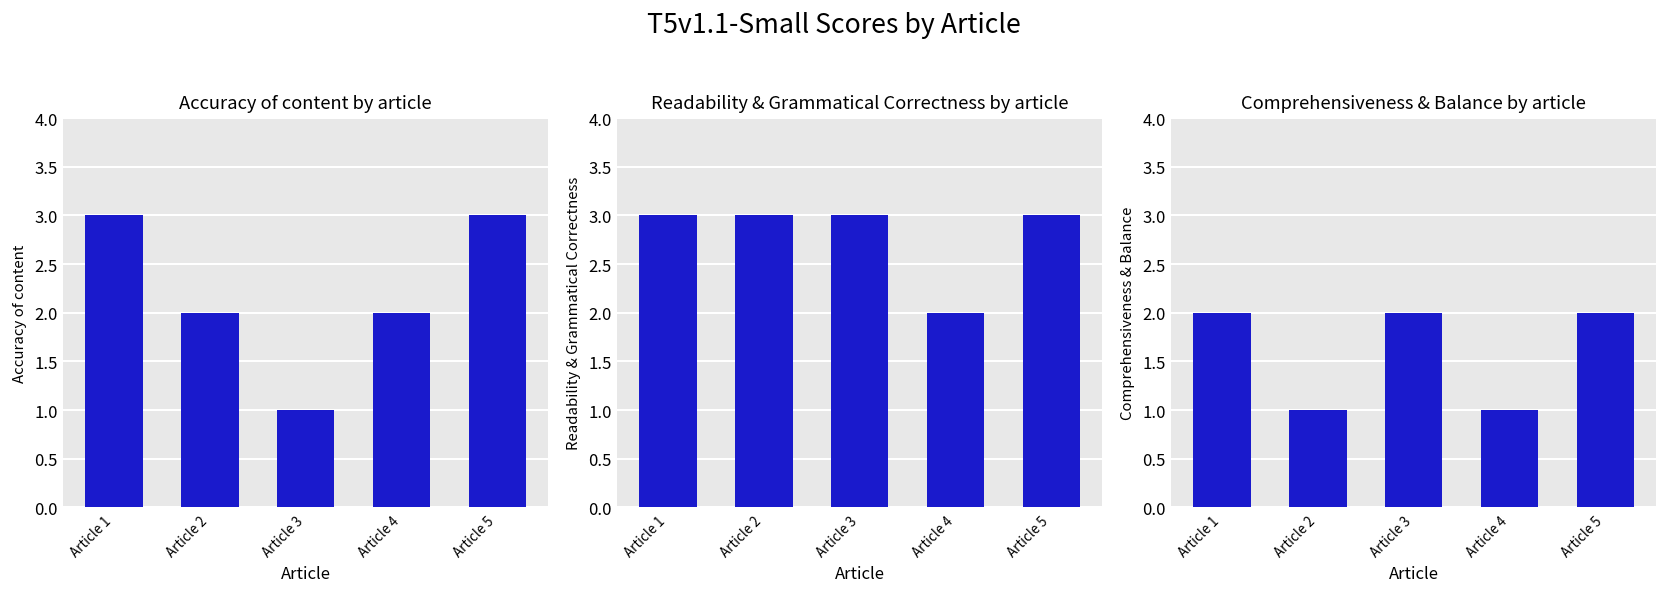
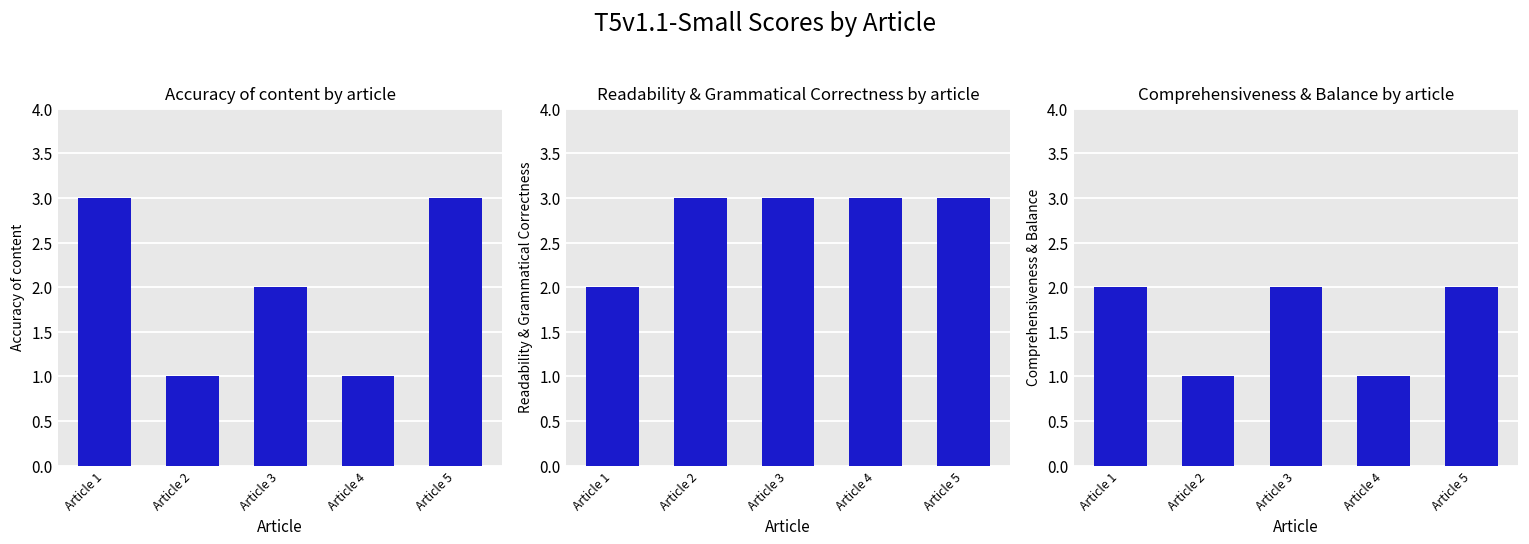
Accuracy of content by article, Article 2: 2 -> 1
Accuracy of content by article, Article 3: 1 -> 2
Accuracy of content by article, Article 4: 2 -> 1
Readability & Grammatical Correctness by article, Article 1: 3 -> 2
Readability & Grammatical Correctness by article, Article 4: 2 -> 3
